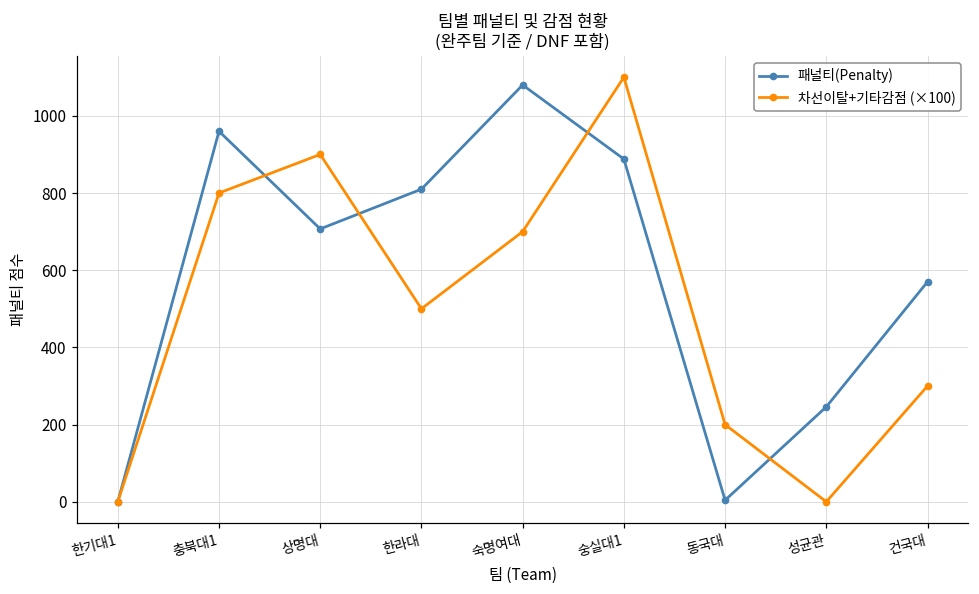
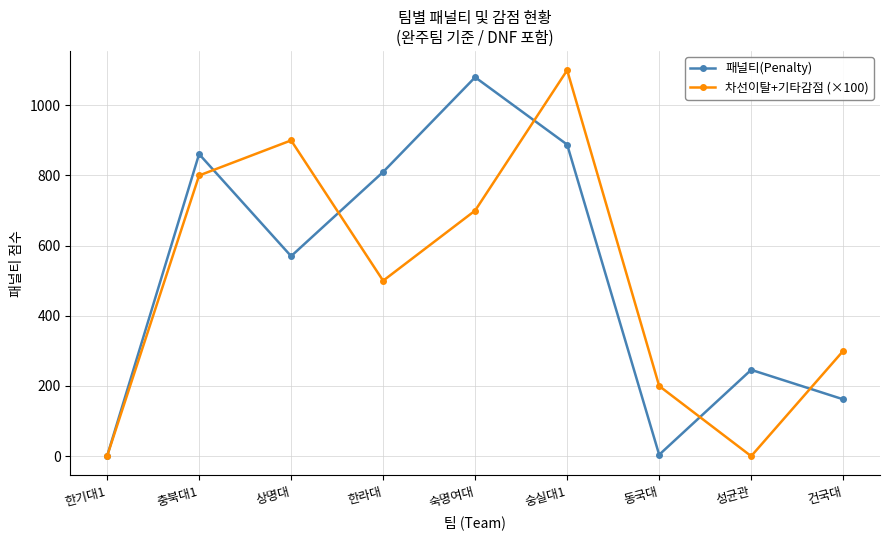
패널티(Penalty), 충북대1: 960 -> 860
패널티(Penalty), 상명대: 710 -> 570
패널티(Penalty), 건국대: 570 -> 160
